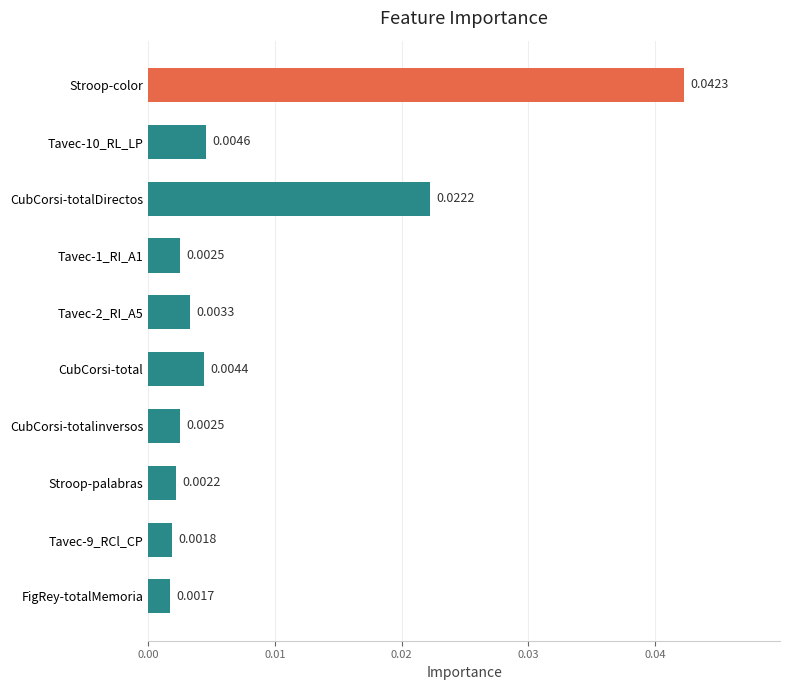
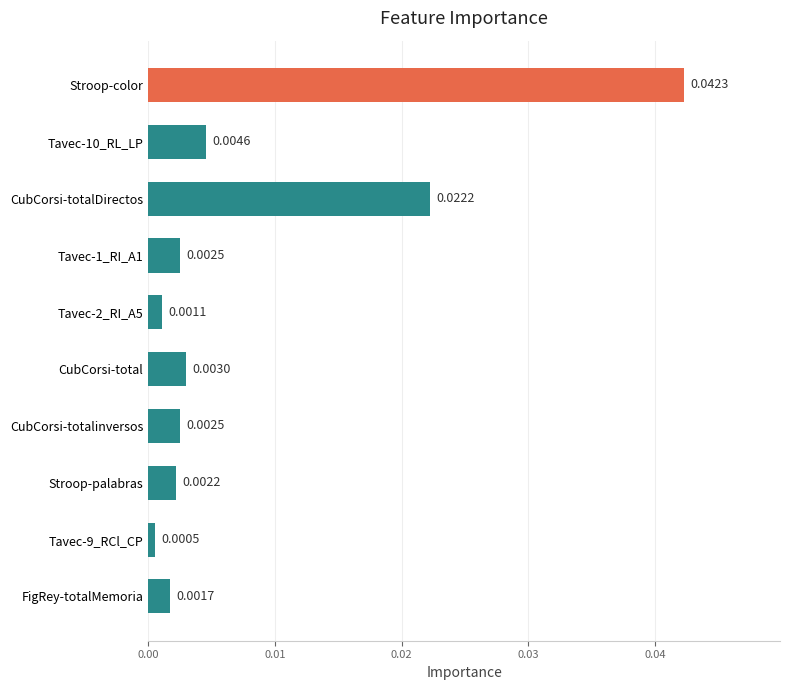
Tavec-2_RI_A5: 0.0033 -> 0.0011
CubCorsi-total: 0.0044 -> 0.0030
Tavec-9_RCl_CP: 0.0018 -> 0.0005
